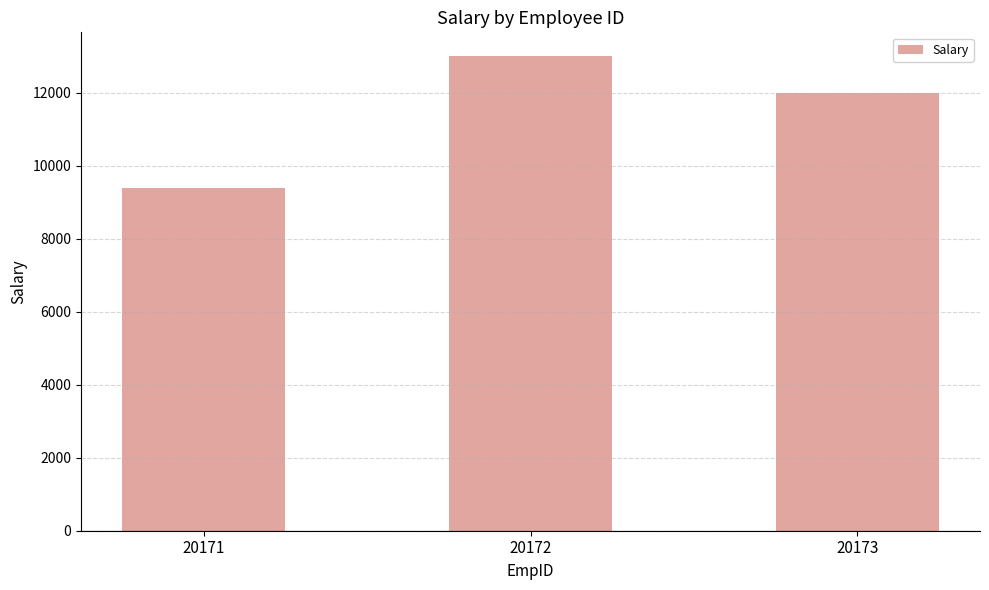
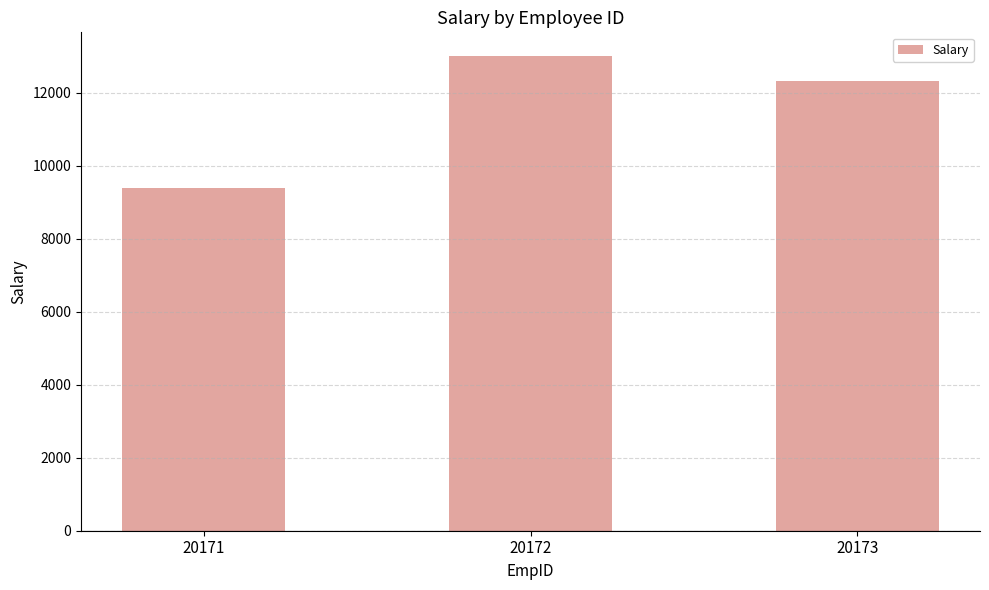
20173: 12000 -> 12300
